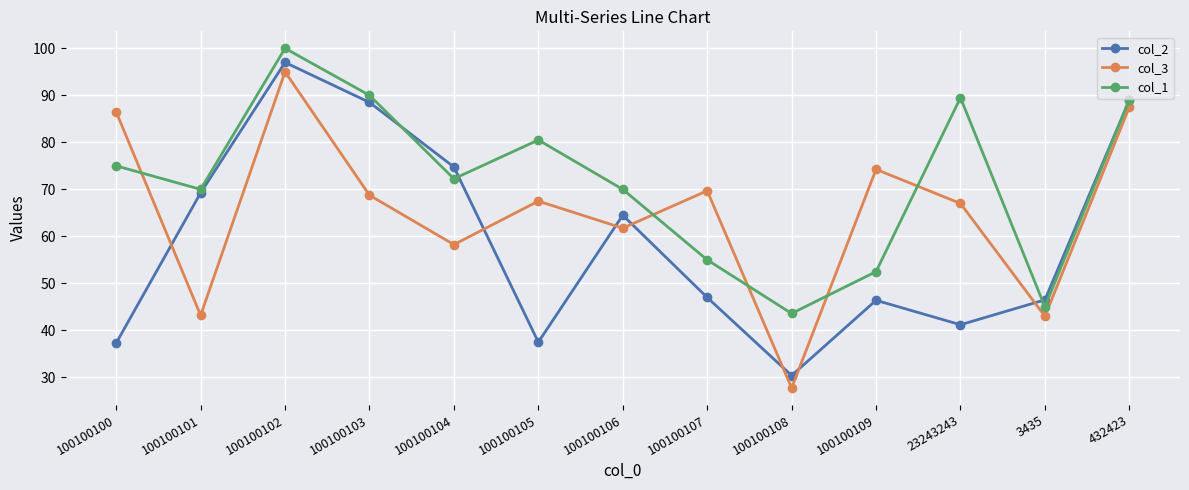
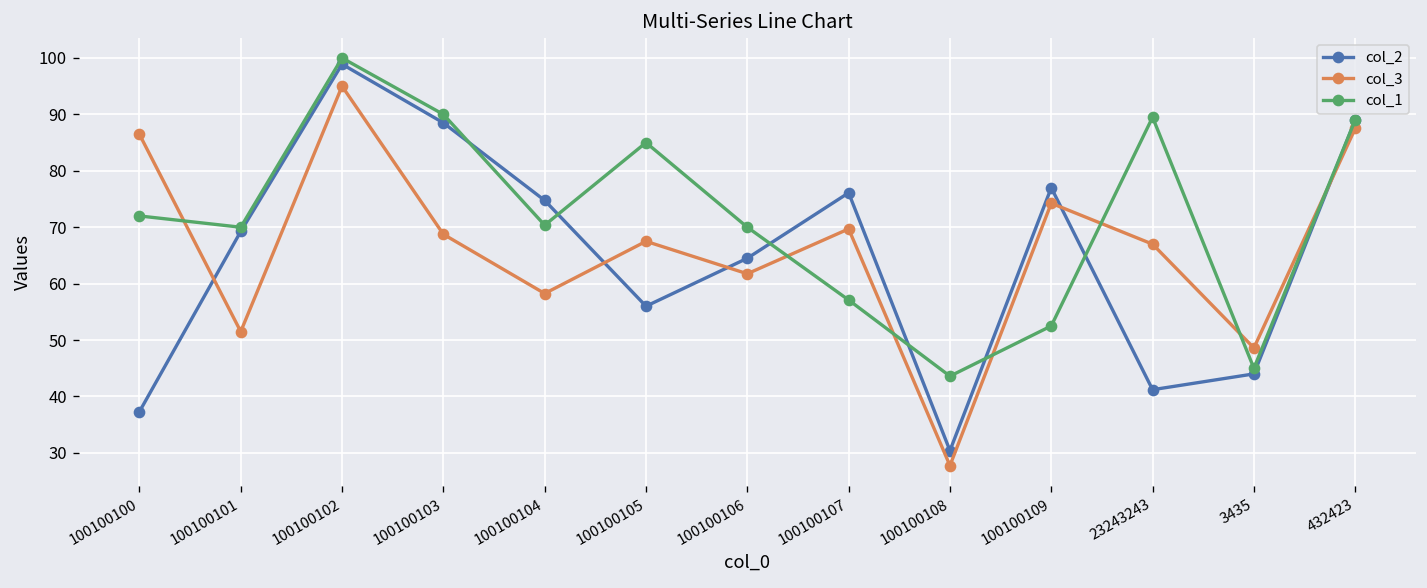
col_1, 100100100: 75 -> 72
col_3, 100100101: 43 -> 52
col_2, 100100102: 97 -> 99
col_1, 100100104: 72 -> 70
col_2, 100100105: 38 -> 56
col_1, 100100105: 81 -> 85
col_2, 100100107: 47 -> 76
col_1, 100100107: 55 -> 57
col_2, 100100109: 46 -> 77
col_2, 3435: 47 -> 44
col_3, 3435: 43 -> 49
